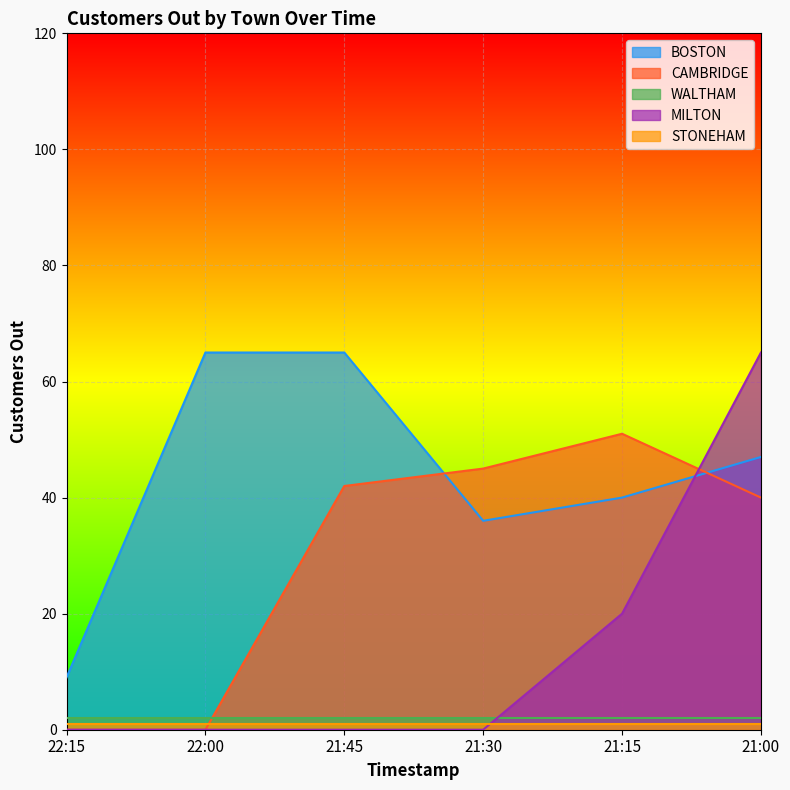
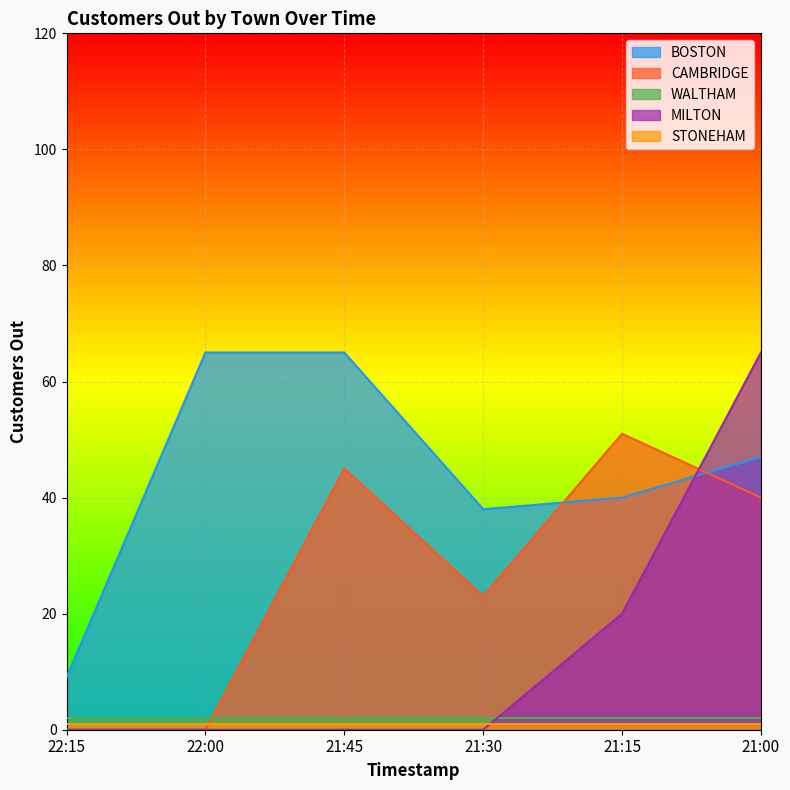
CAMBRIDGE, 21:45: 42 -> 45
BOSTON, 21:30: 36 -> 38
CAMBRIDGE, 21:30: 45 -> 23
